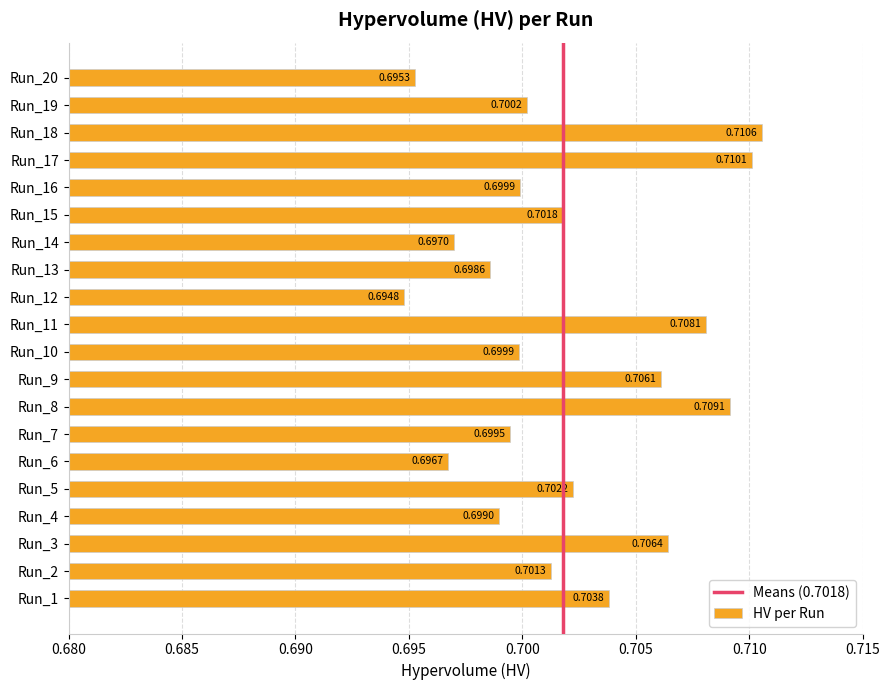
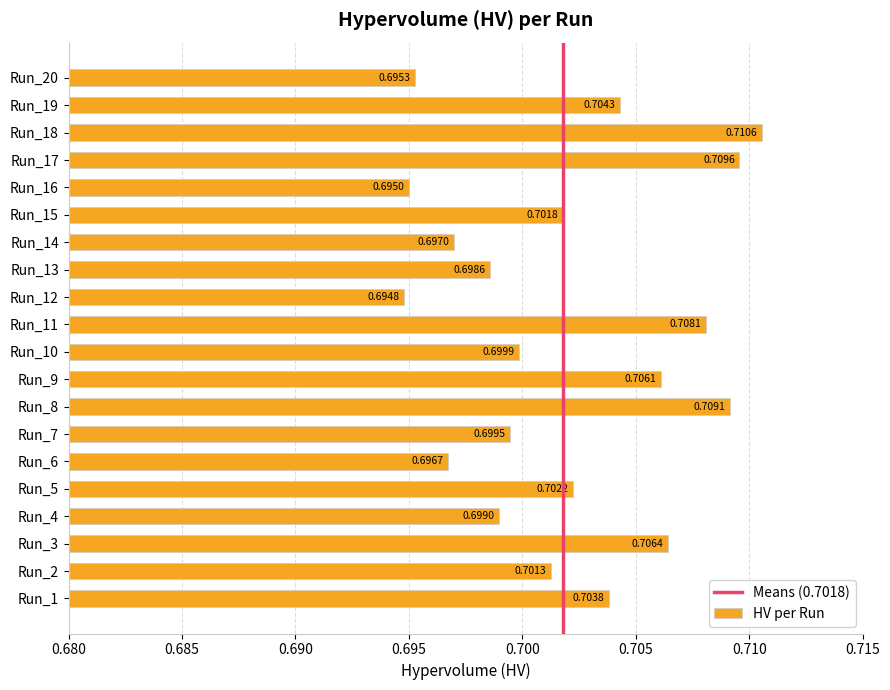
Run_19: 0.7002 -> 0.7043
Run_17: 0.7101 -> 0.7096
Run_16: 0.6999 -> 0.6950
